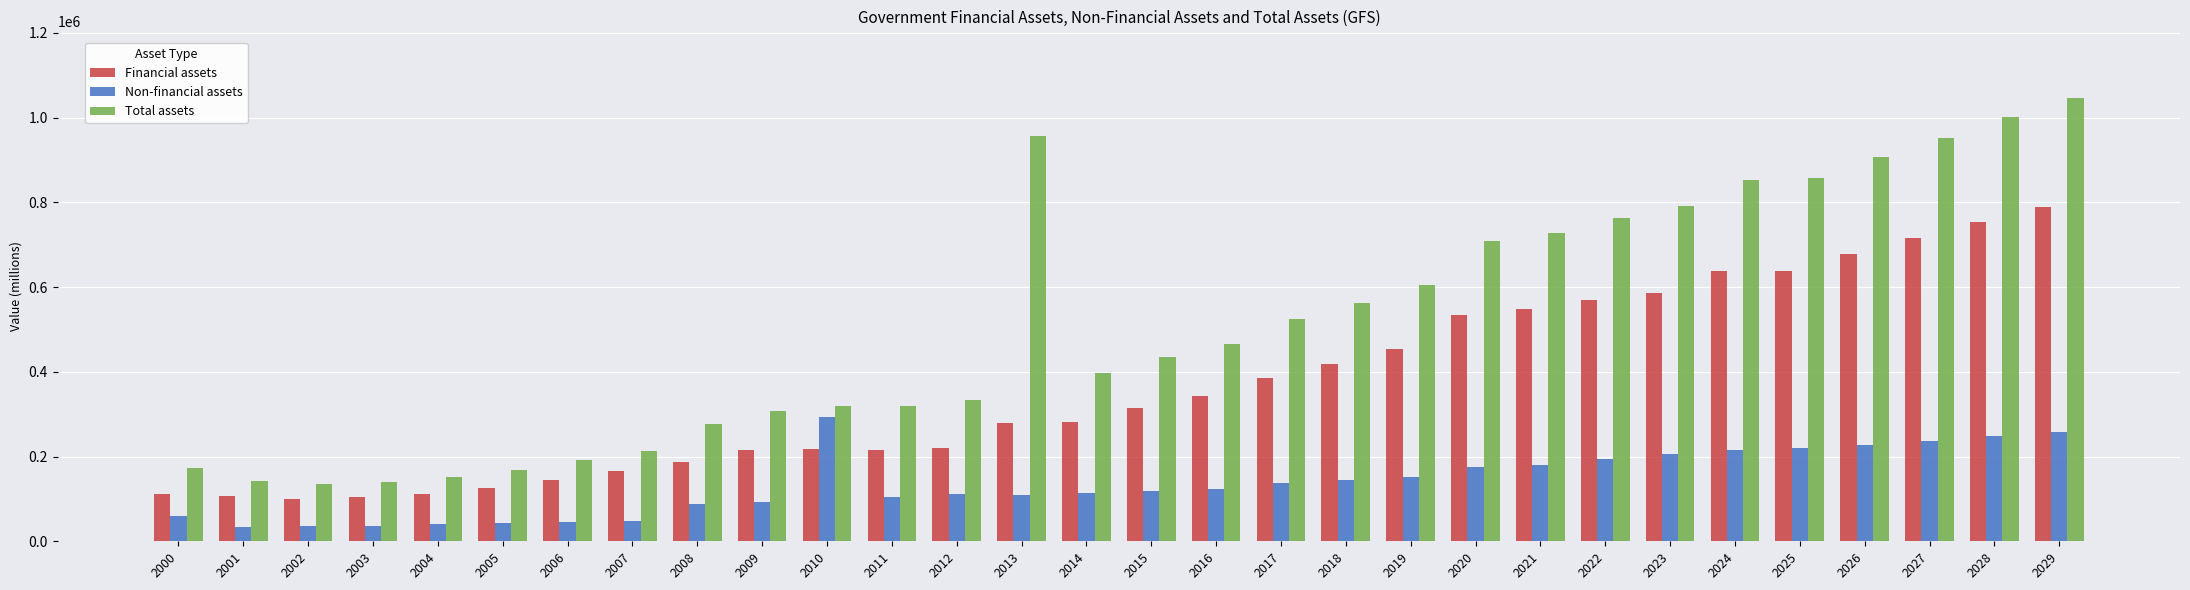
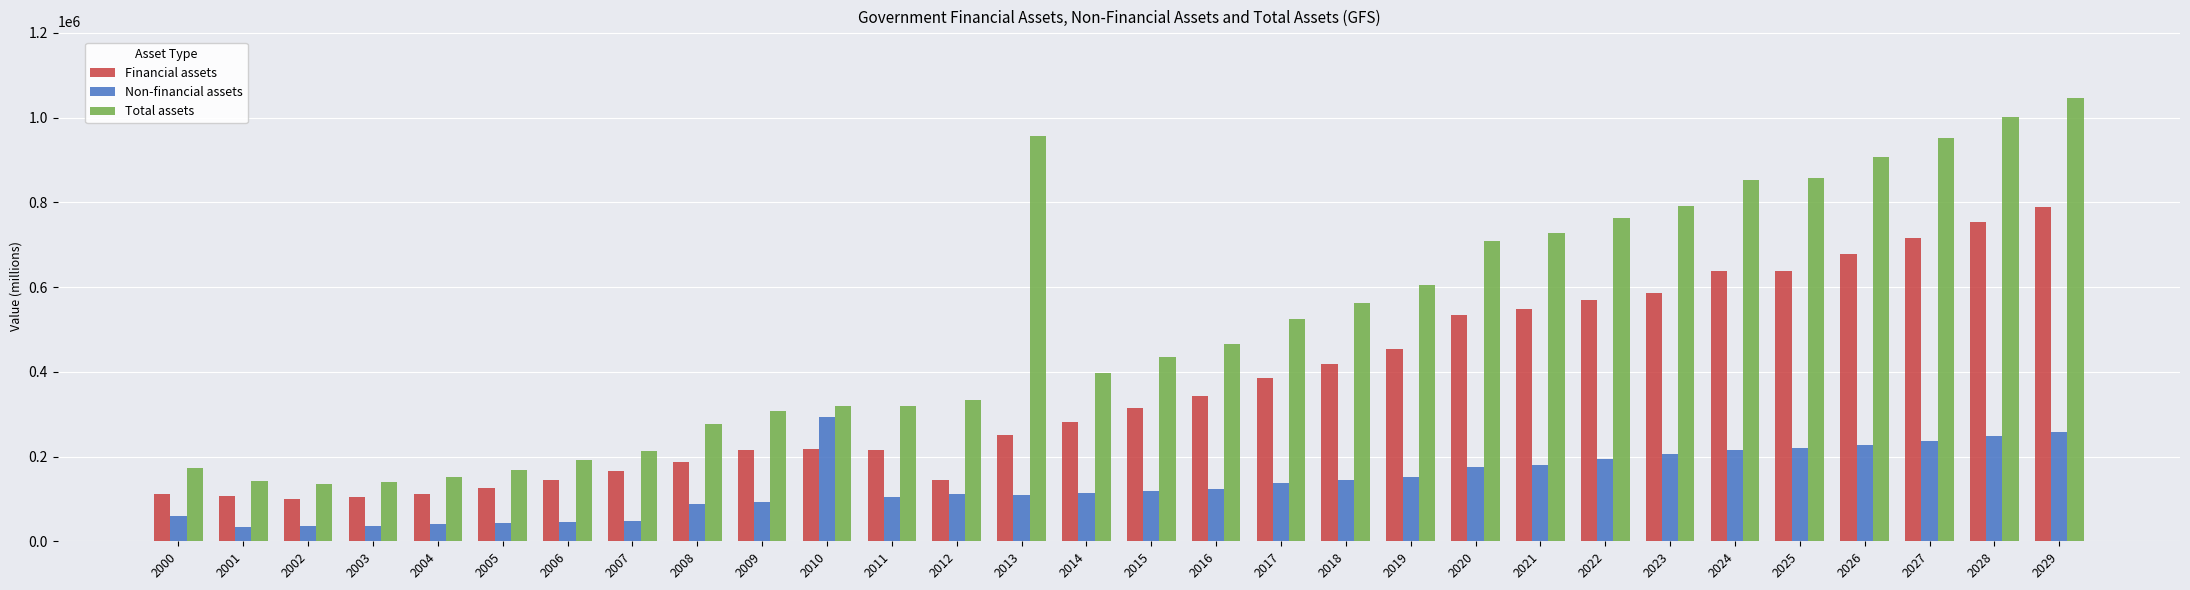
Financial assets, 2012: 220000 -> 140000
Financial assets, 2013: 280000 -> 250000
